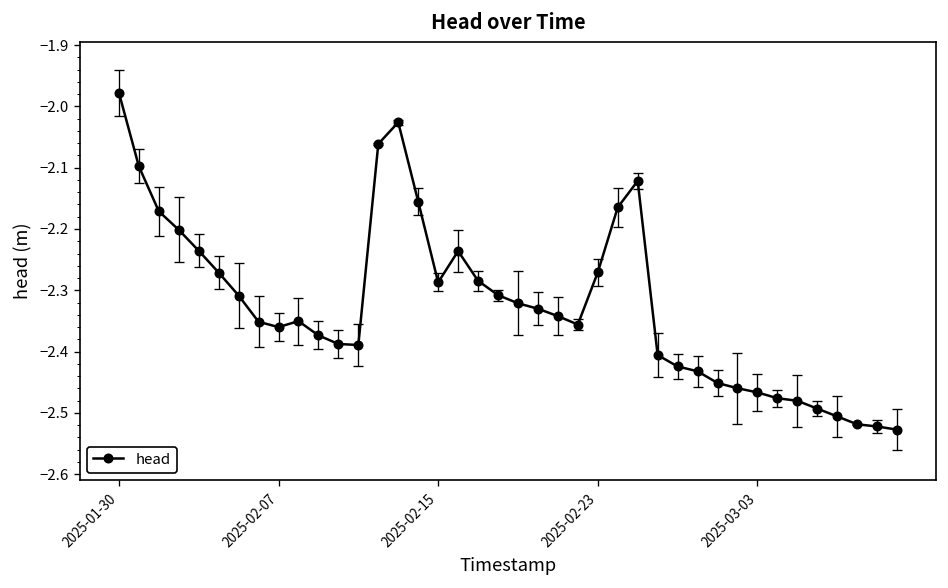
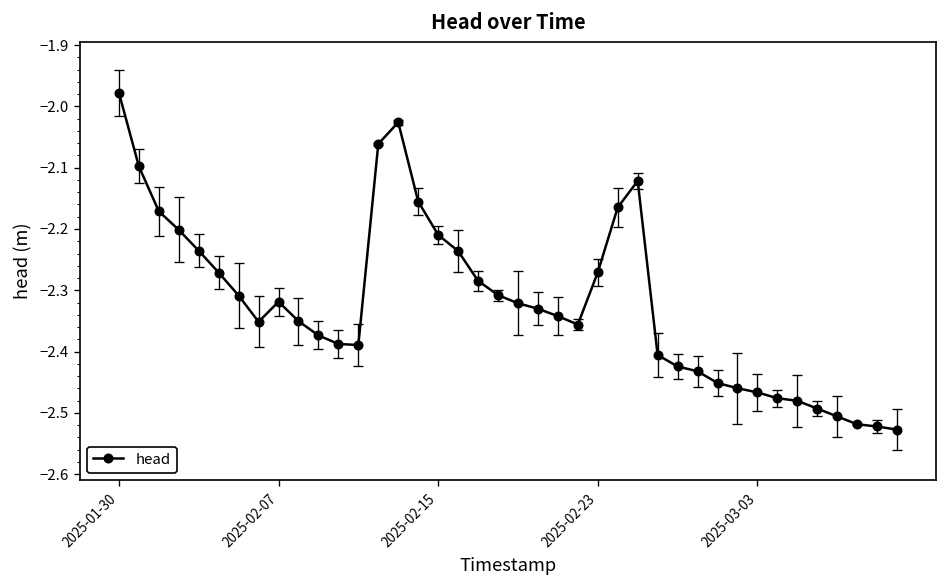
head, 2025-02-07: -2.36 -> -2.32
head, 2025-02-15: -2.29 -> -2.21
